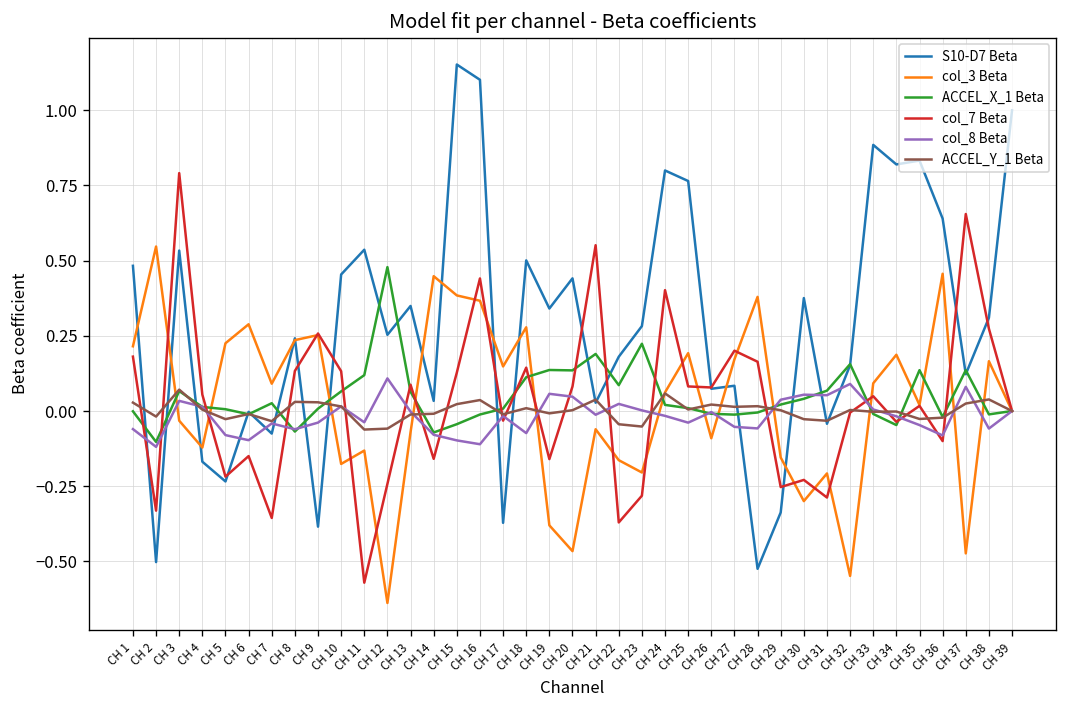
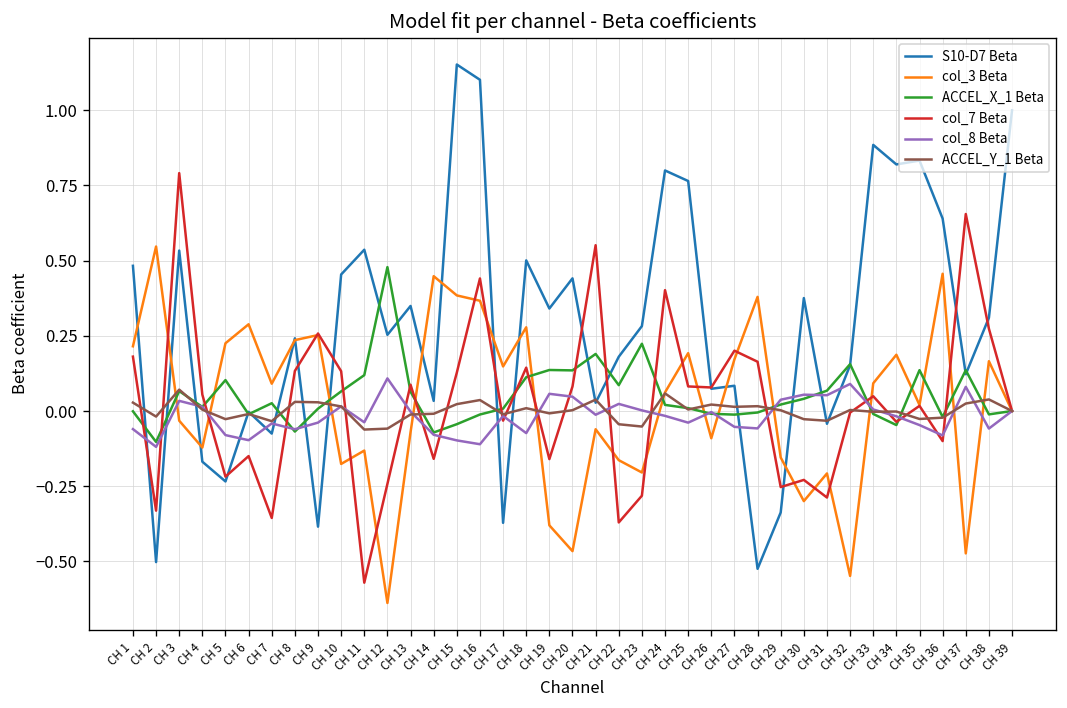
ACCEL_X_1 Beta, CH 5: 0.01 -> 0.10
